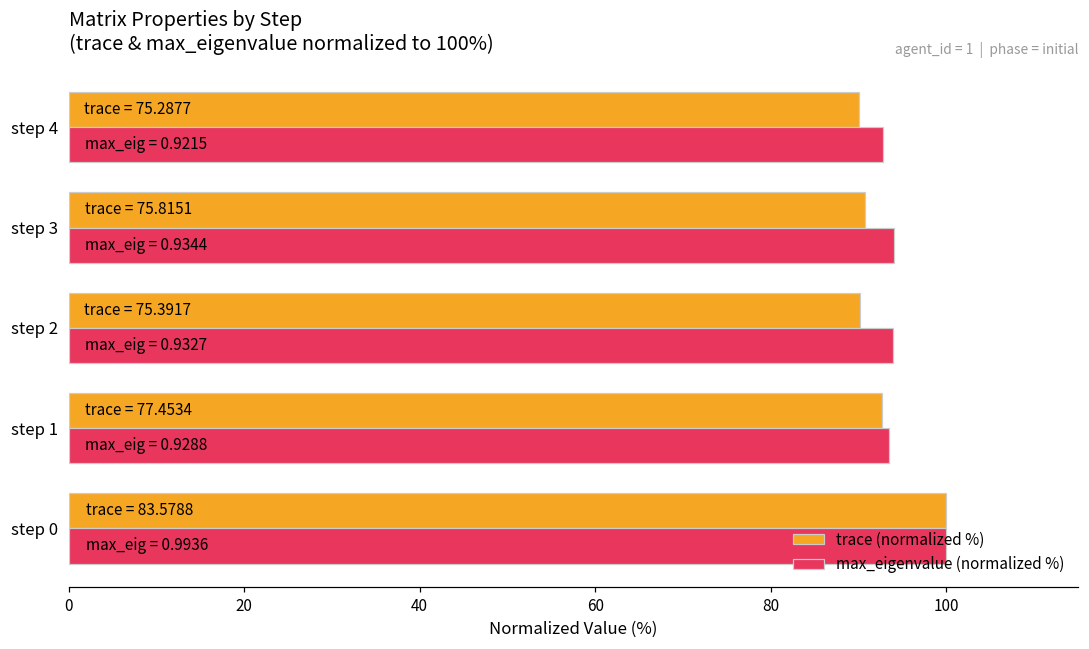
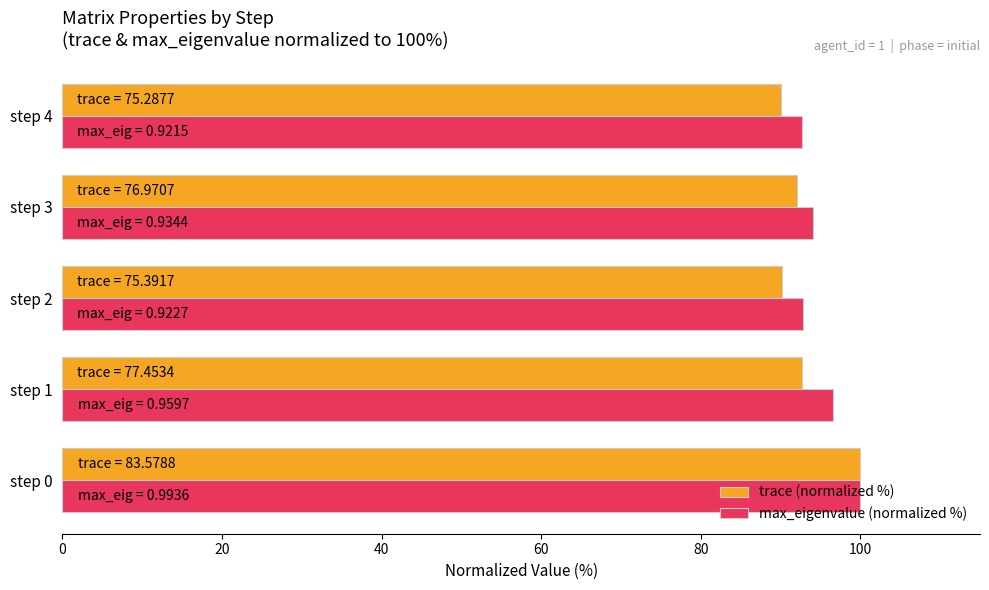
trace (normalized %), step 3: 75.8151 -> 76.9707
max_eigenvalue (normalized %), step 2: 0.9327 -> 0.9227
max_eigenvalue (normalized %), step 1: 0.9288 -> 0.9597
